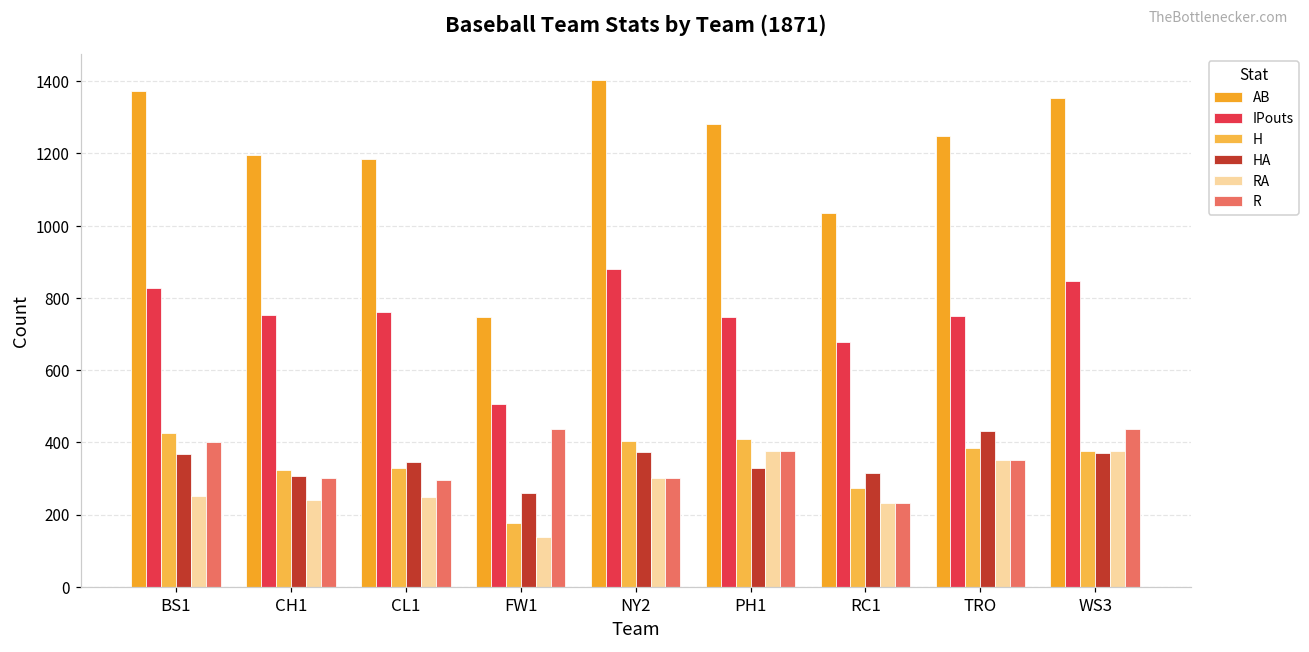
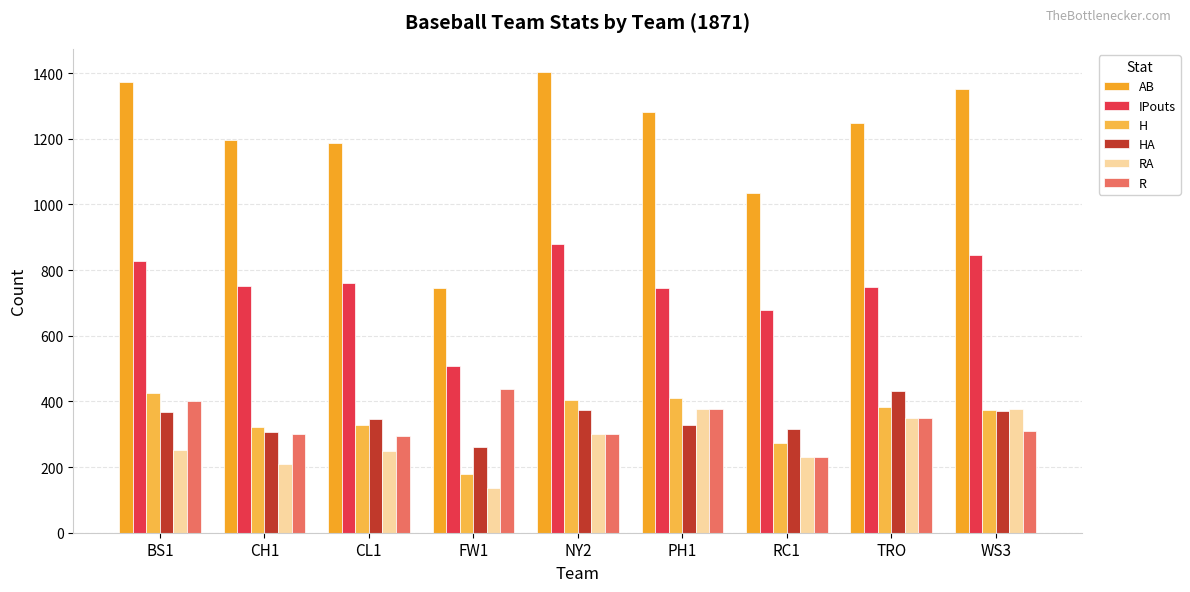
RA, CH1: 240 -> 210
R, WS3: 440 -> 310
